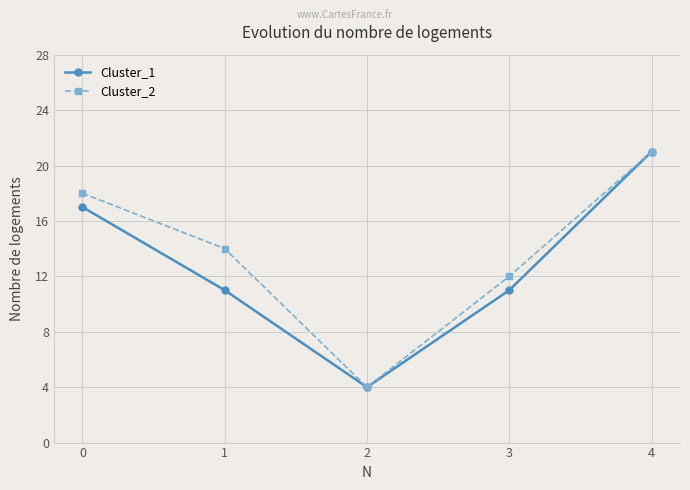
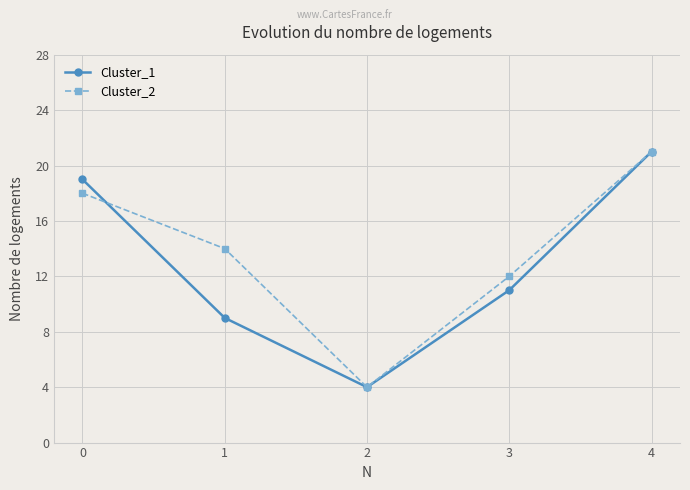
Cluster_1, 0: 17 -> 19
Cluster_1, 1: 11 -> 9
